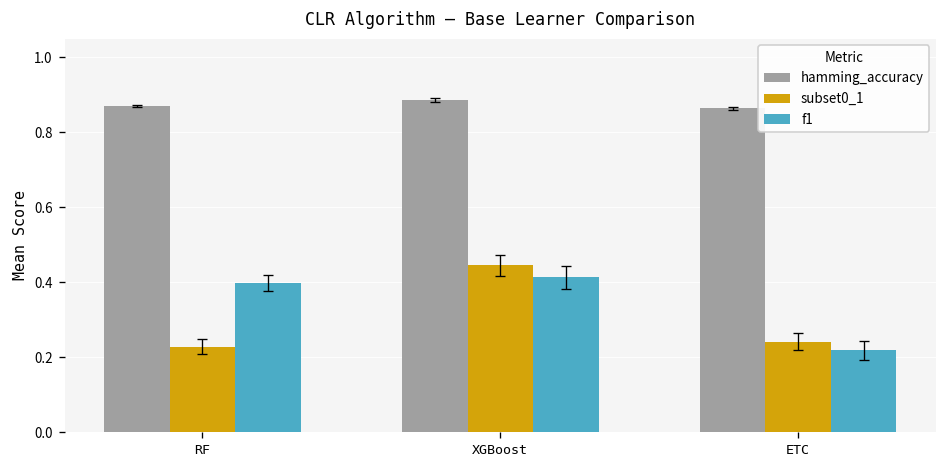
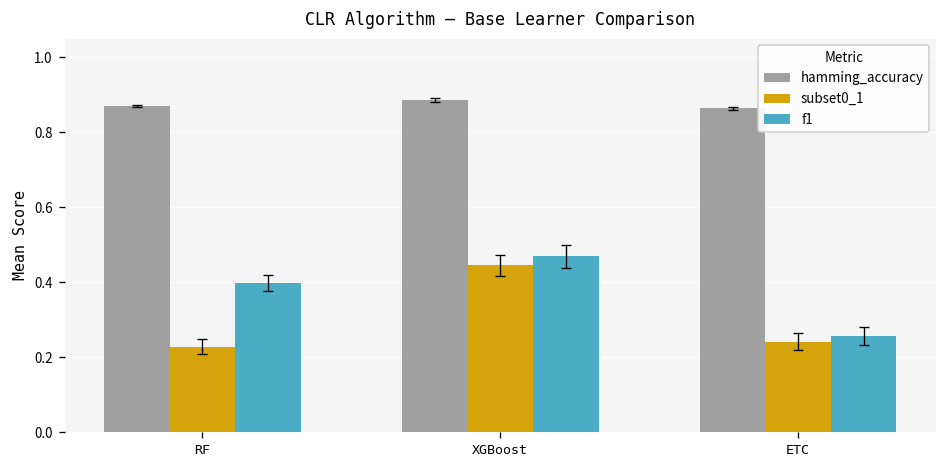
f1, XGBoost: 0.41 -> 0.47
f1, ETC: 0.22 -> 0.26
